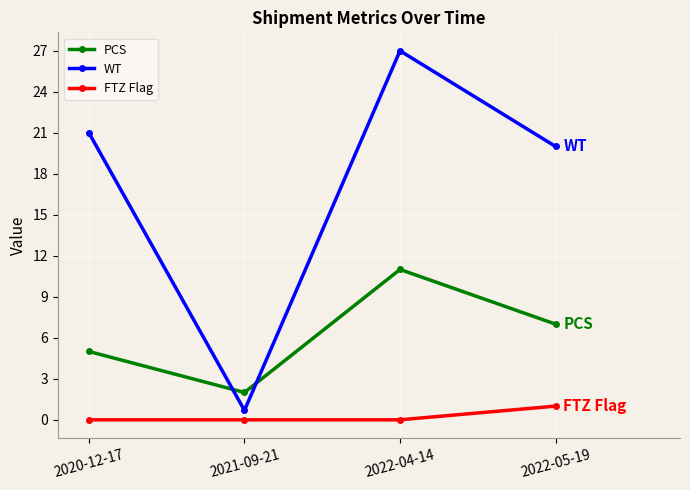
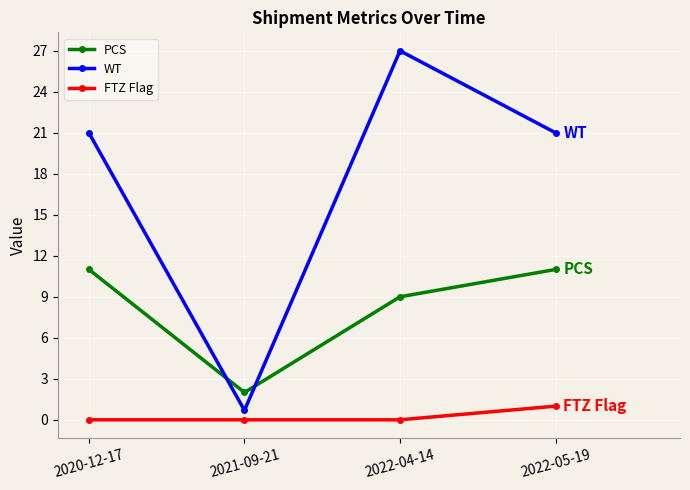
PCS, 2020-12-17: 5 -> 11
PCS, 2022-04-14: 11 -> 9
PCS, 2022-05-19: 7 -> 11
WT, 2022-05-19: 20 -> 21
